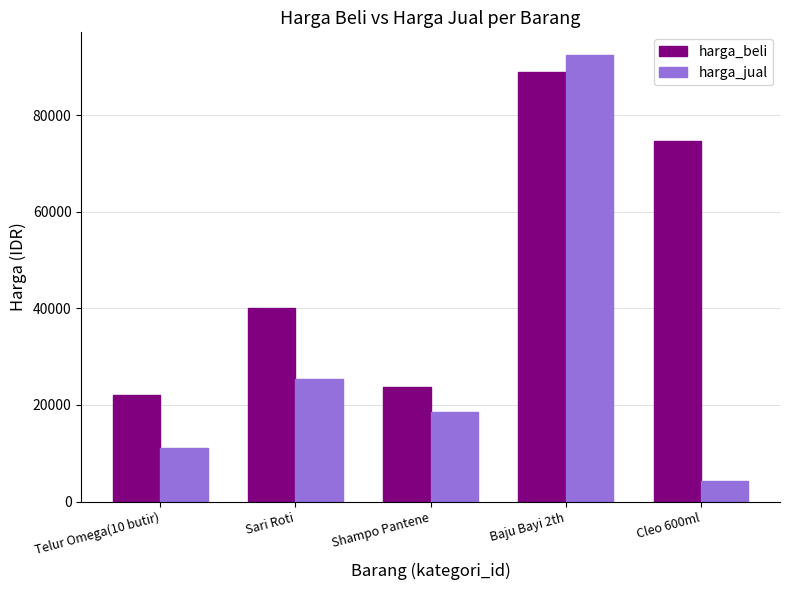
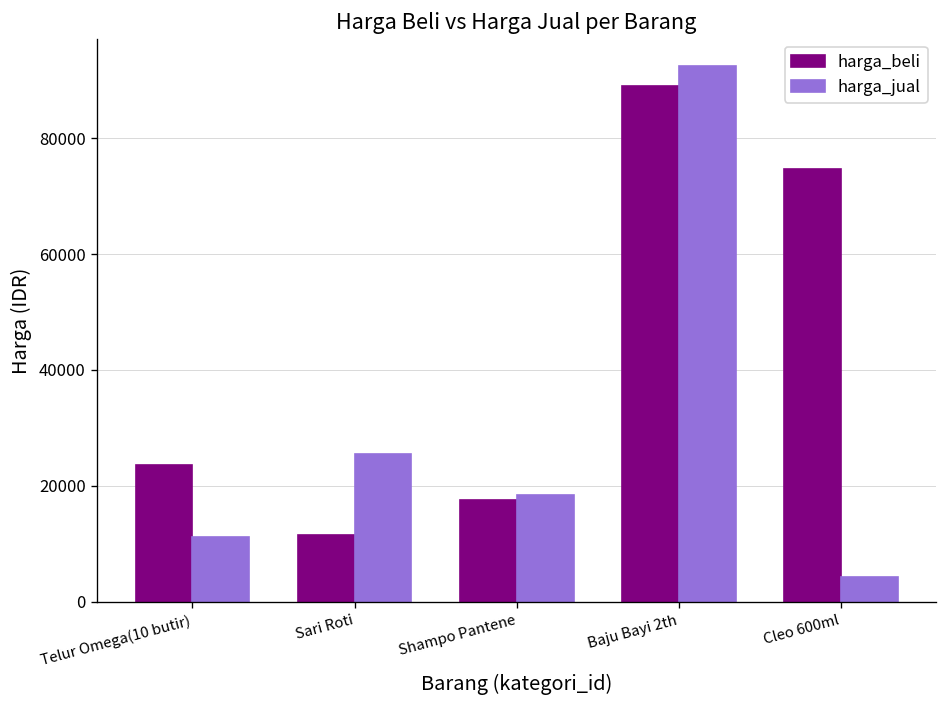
harga_beli, Telur Omega(10 butir): 22000 -> 24000
harga_beli, Sari Roti: 40000 -> 12000
harga_beli, Shampo Pantene: 24000 -> 18000
